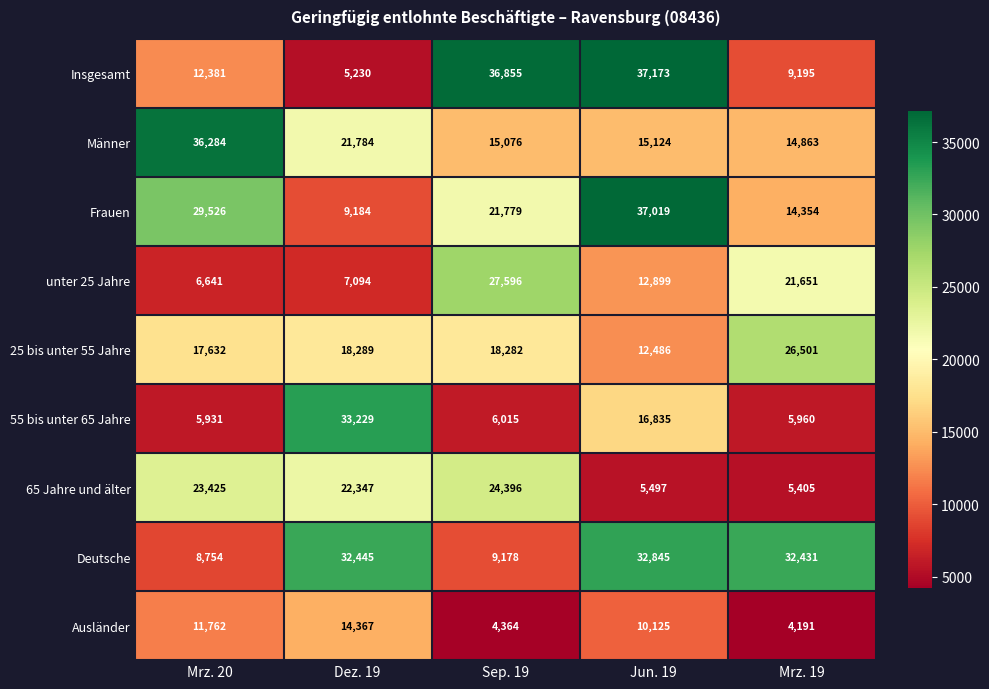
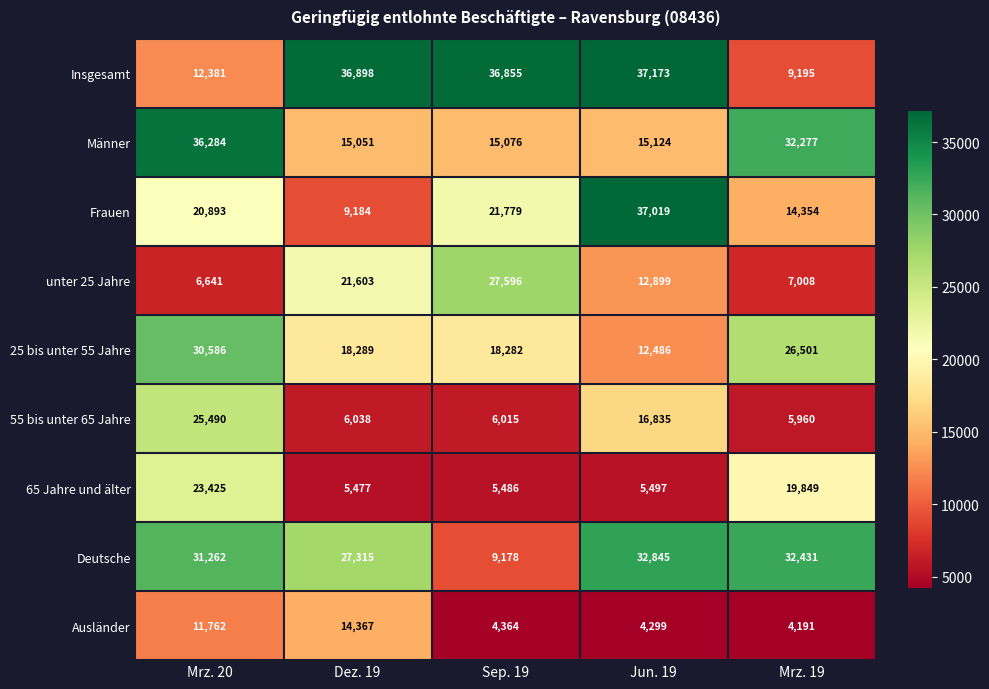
Insgesamt, Dez. 19: 5,230 -> 36,898
Männer, Dez. 19: 21,784 -> 15,051
Männer, Mrz. 19: 14,863 -> 32,277
Frauen, Mrz. 20: 29,526 -> 20,893
unter 25 Jahre, Dez. 19: 7,094 -> 21,603
unter 25 Jahre, Mrz. 19: 21,651 -> 7,008
25 bis unter 55 Jahre, Mrz. 20: 17,632 -> 30,586
55 bis unter 65 Jahre, Mrz. 20: 5,931 -> 25,490
55 bis unter 65 Jahre, Dez. 19: 33,229 -> 6,038
65 Jahre und älter, Dez. 19: 22,347 -> 5,477
65 Jahre und älter, Sep. 19: 24,396 -> 5,486
65 Jahre und älter, Mrz. 19: 5,405 -> 19,849
Deutsche, Mrz. 20: 8,754 -> 31,262
Deutsche, Dez. 19: 32,445 -> 27,315
Ausländer, Jun. 19: 10,125 -> 4,299
